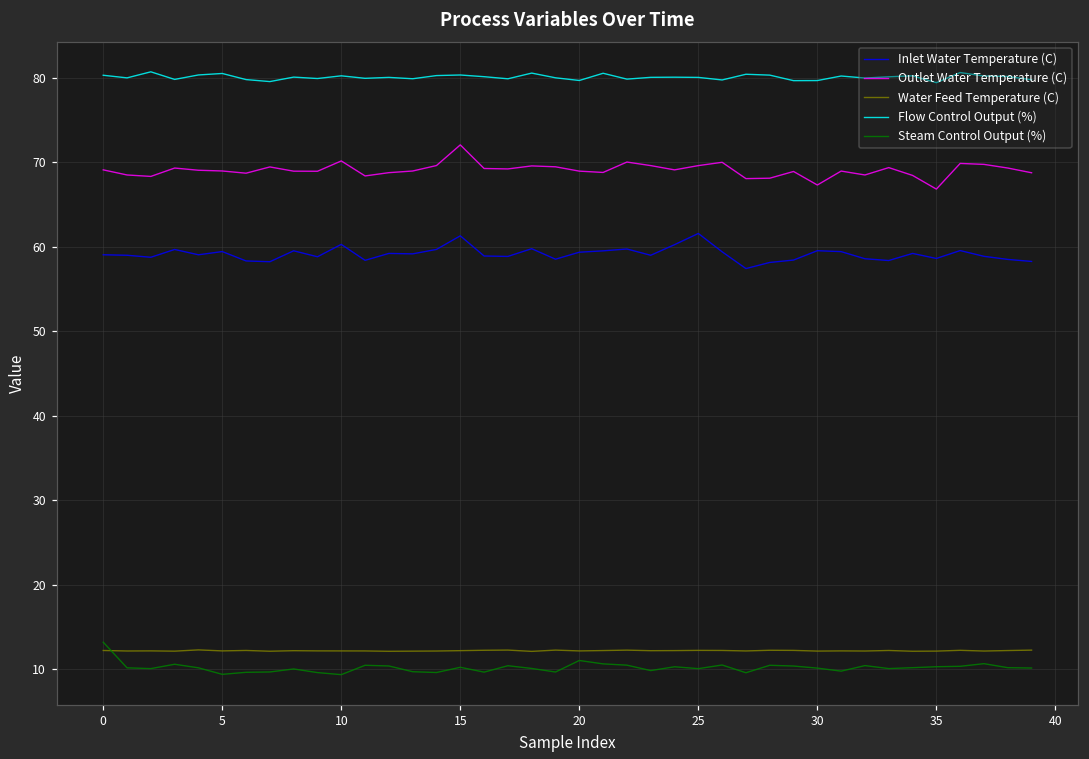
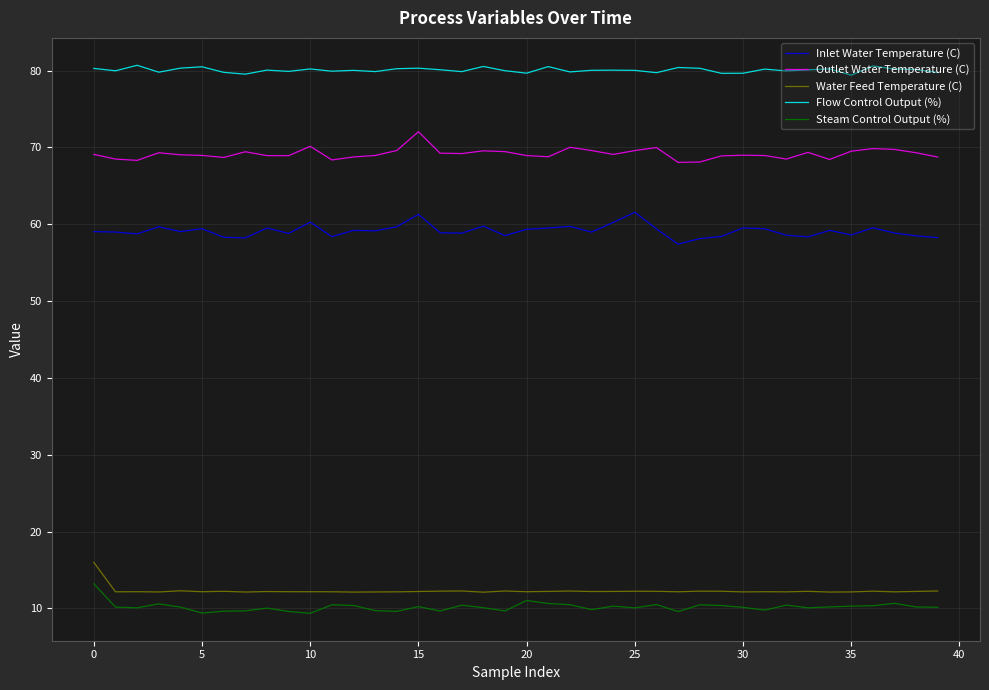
Water Feed Temperature (C), 0: 12 -> 16
Outlet Water Temperature (C), 30: 67 -> 69
Outlet Water Temperature (C), 35: 67 -> 70
